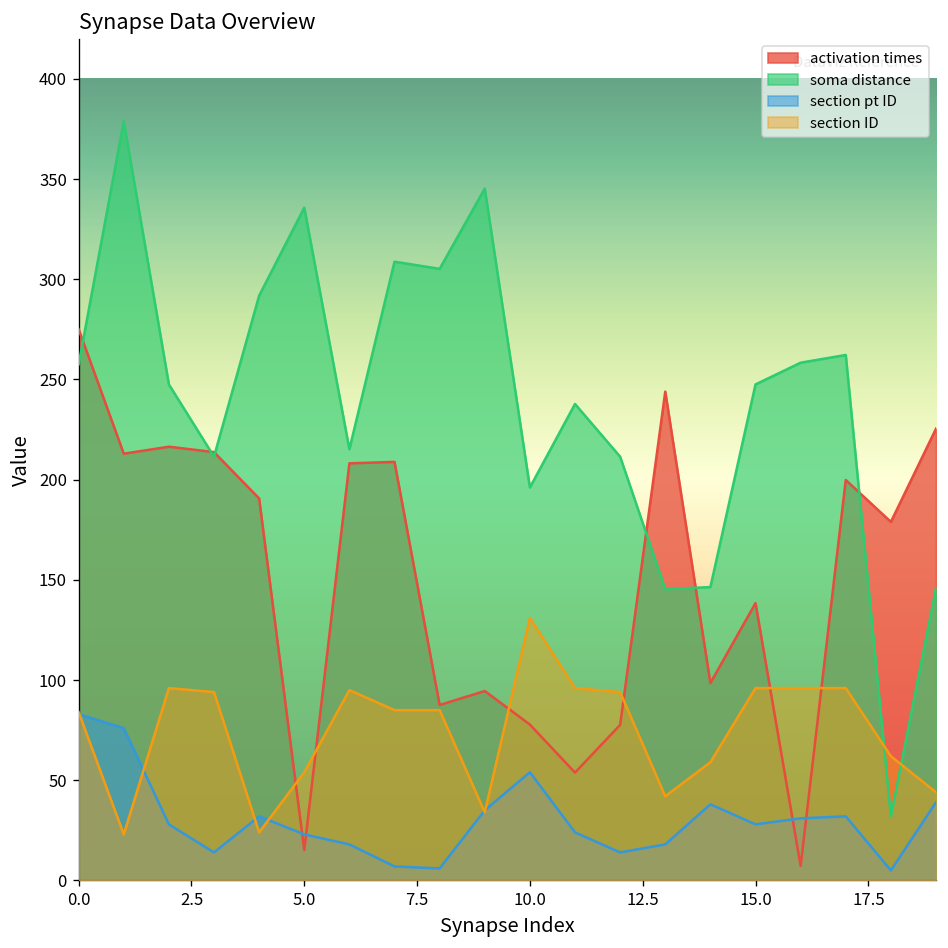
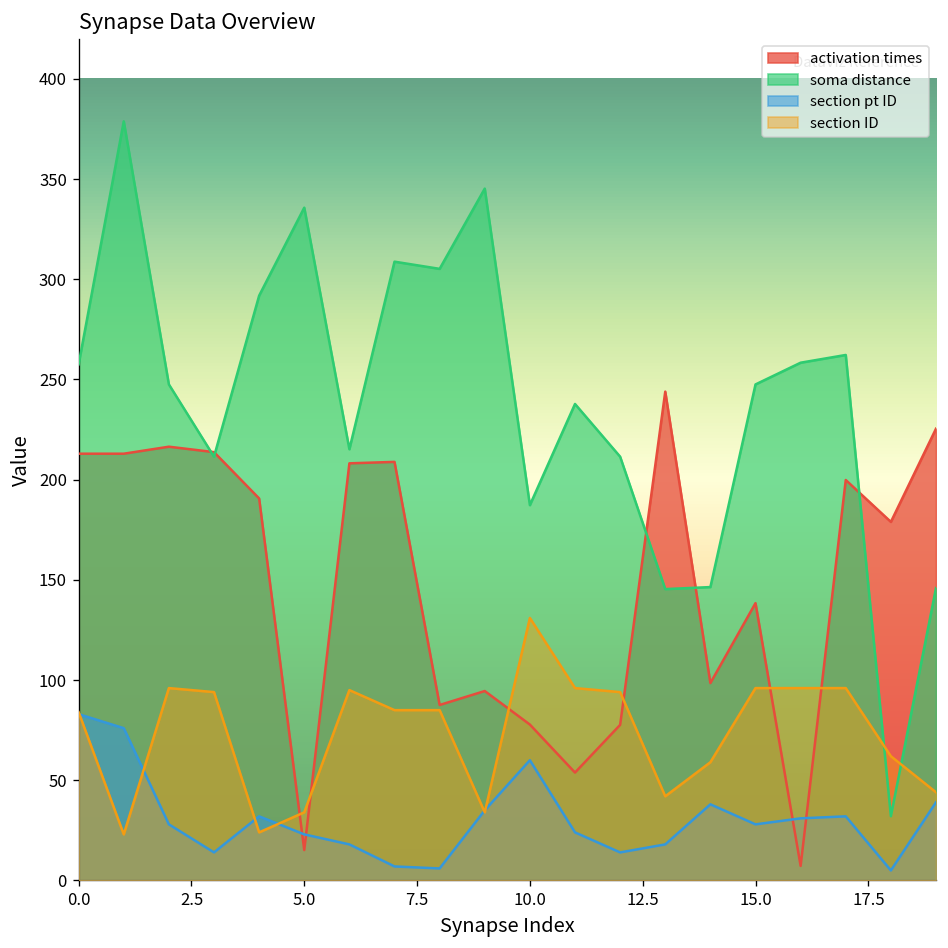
activation times, 0.0: 275 -> 213
section ID, 5.0: 54 -> 34
soma distance, 10.0: 196 -> 187
section pt ID, 10.0: 54 -> 60
